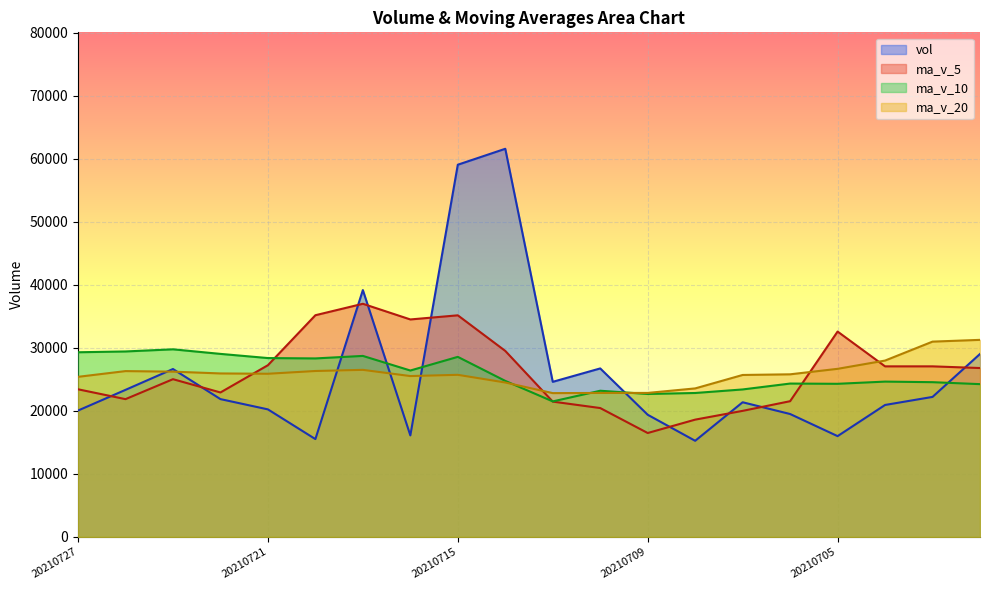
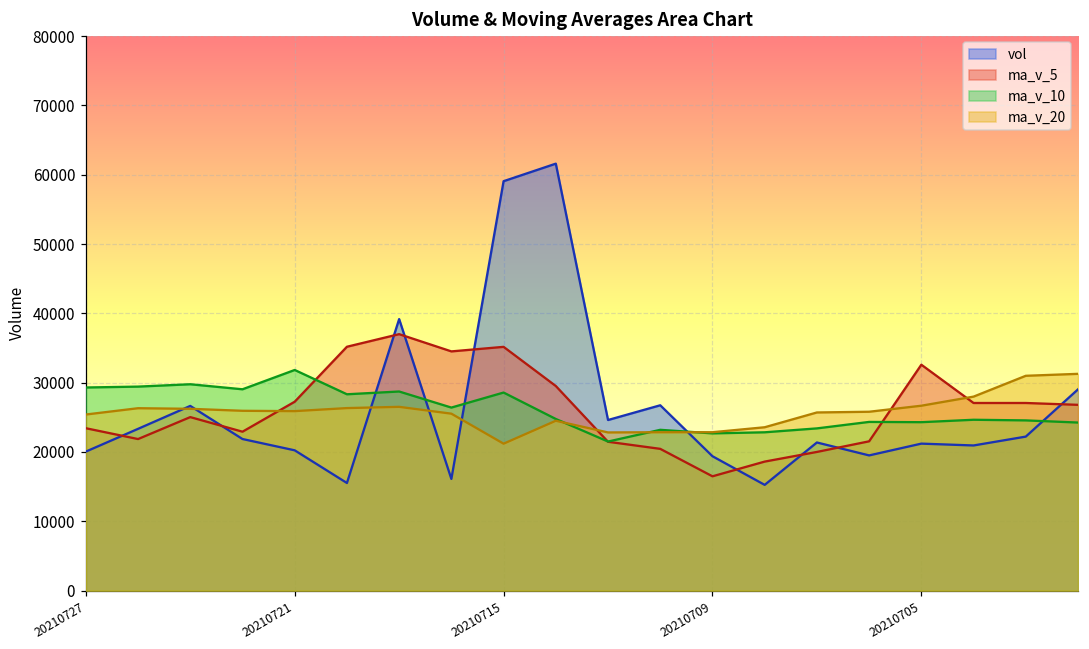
ma_v_10, 20210721: 28000 -> 32000
ma_v_20, 20210715: 26000 -> 21000
vol, 20210705: 16000 -> 21000
